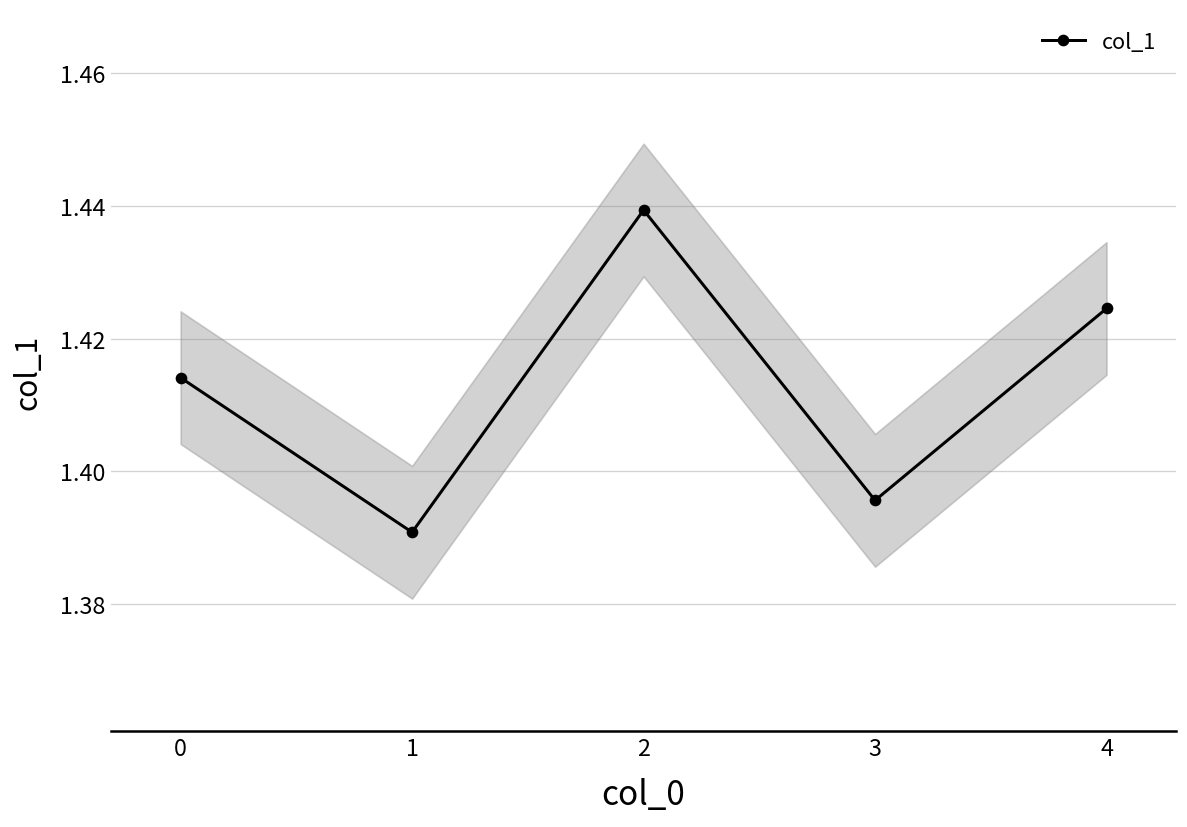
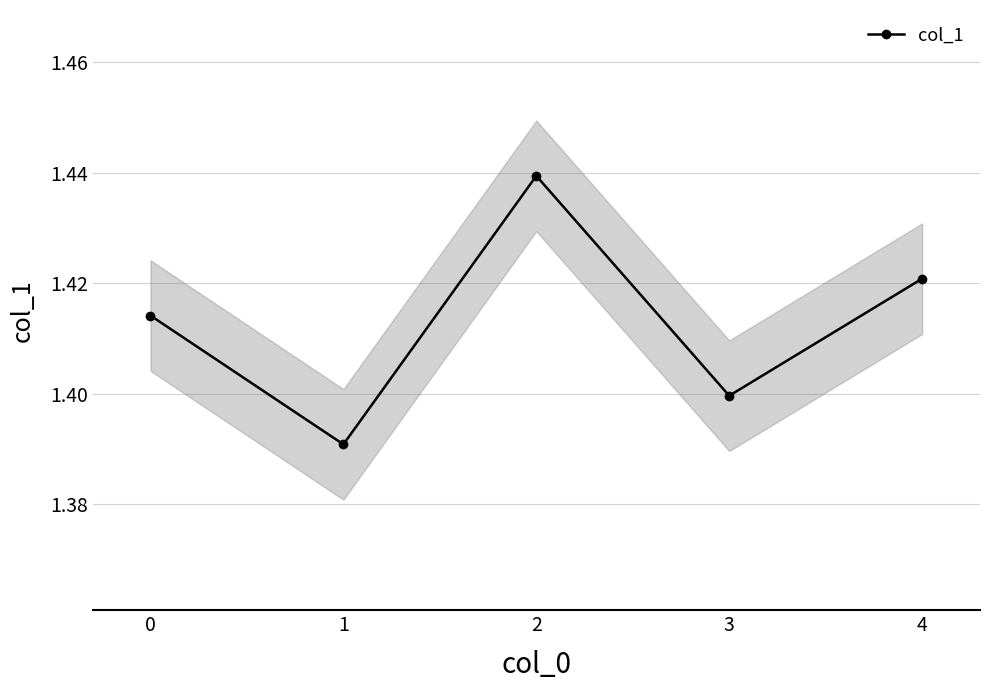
col_1, 3: 1.396 -> 1.400
col_1, 4: 1.425 -> 1.421
